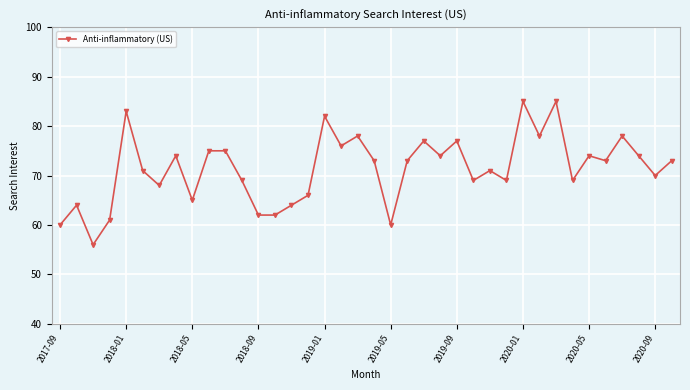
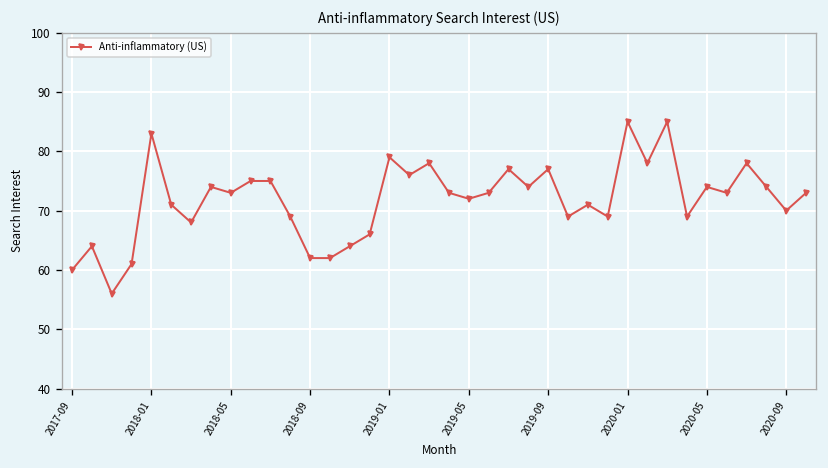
2018-05: 65 -> 73
2019-01: 82 -> 79
2019-05: 60 -> 72
